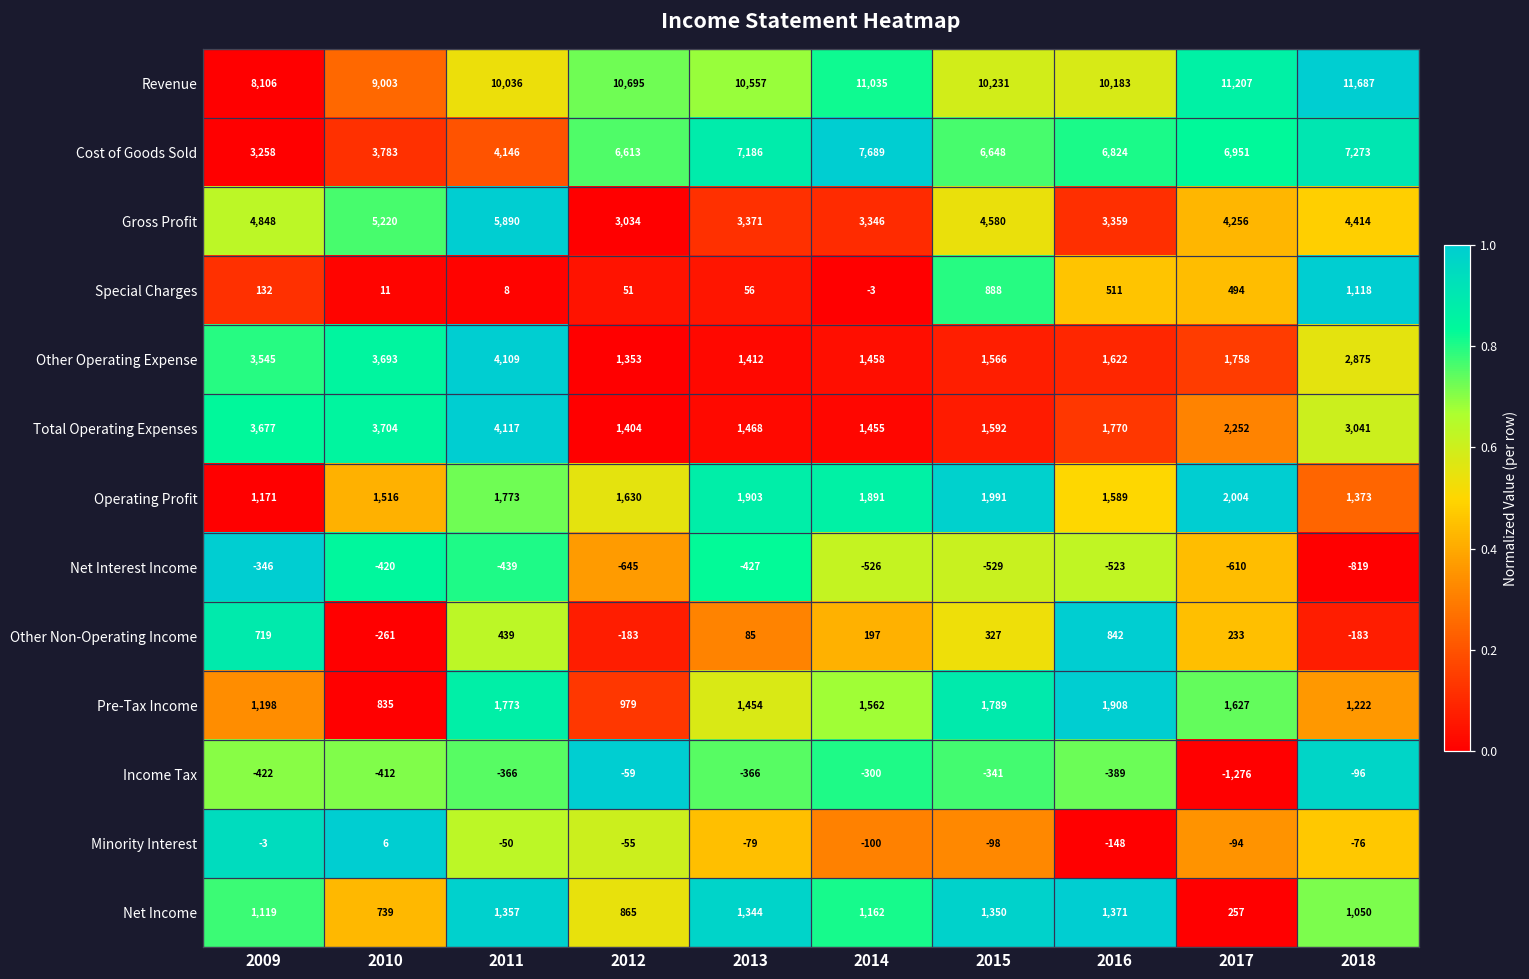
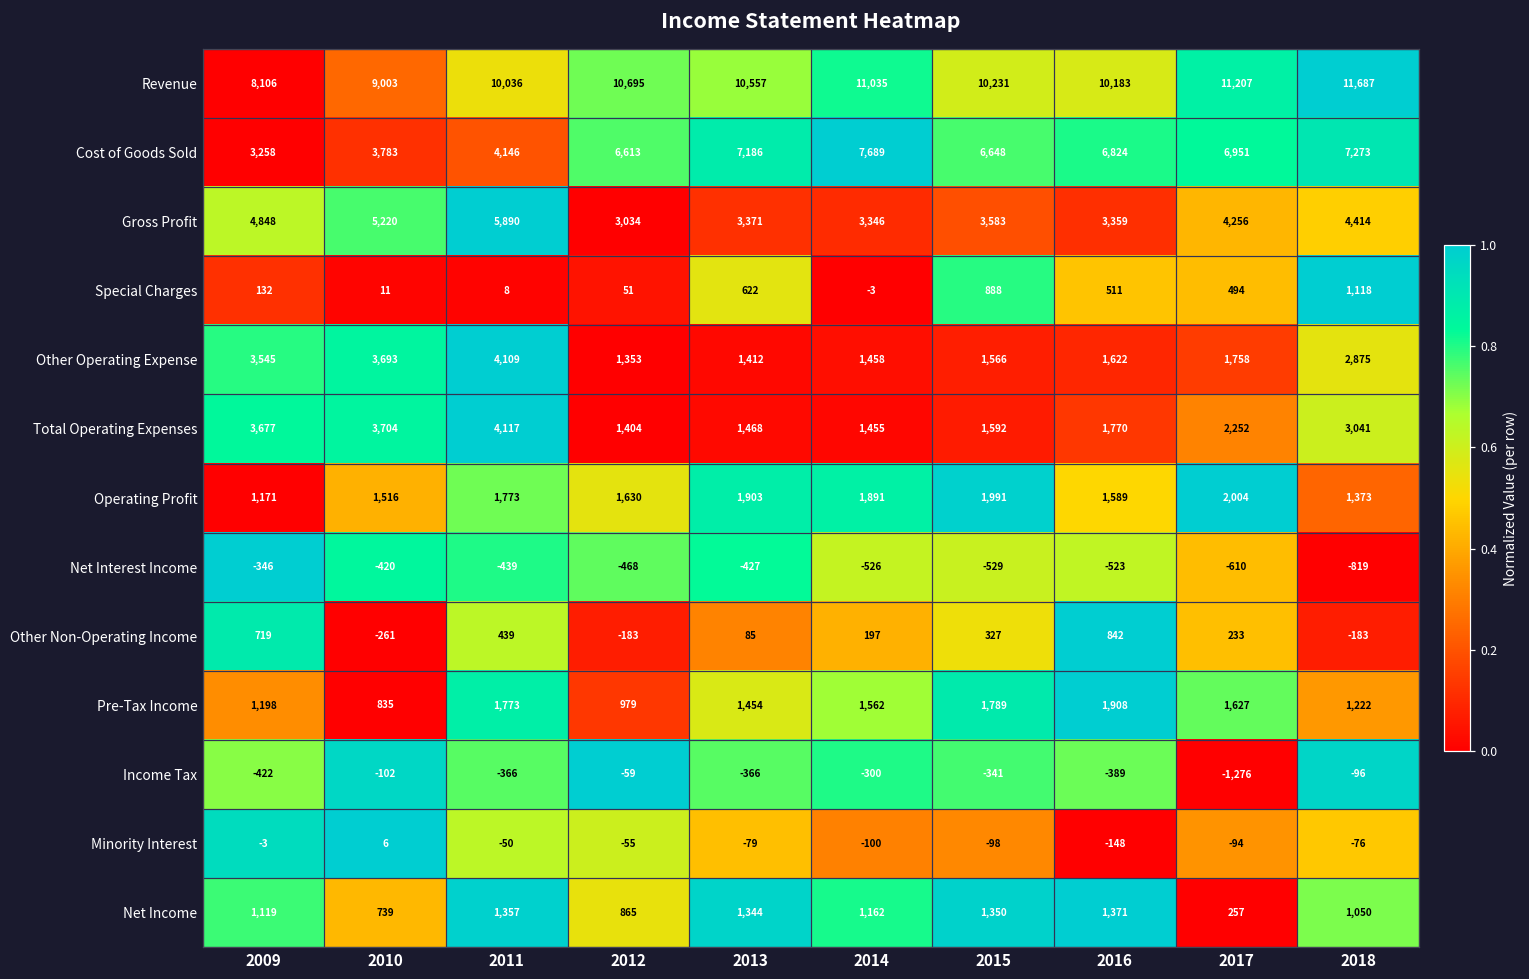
Gross Profit, 2015: 4,580 -> 3,583
Special Charges, 2013: 56 -> 622
Net Interest Income, 2012: -645 -> -468
Income Tax, 2010: -412 -> -102
